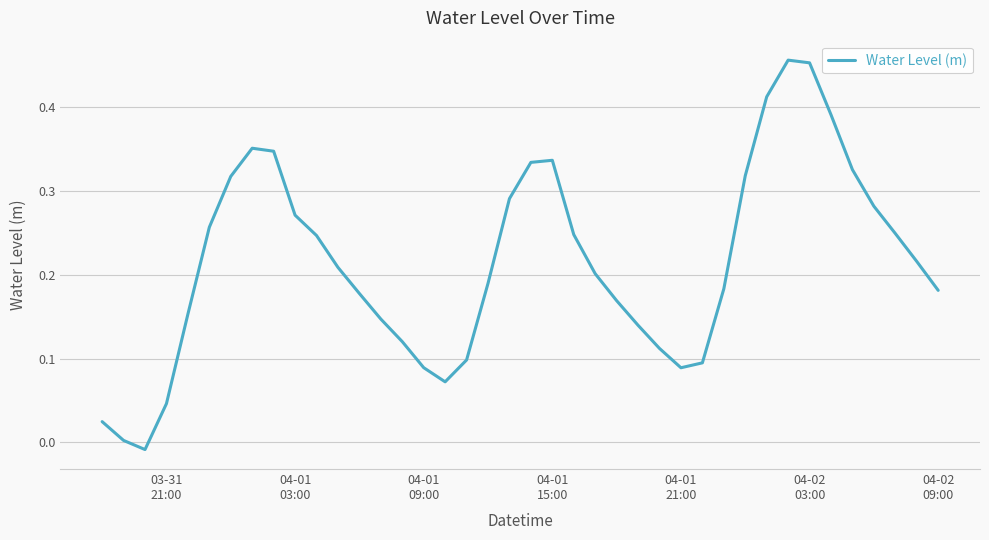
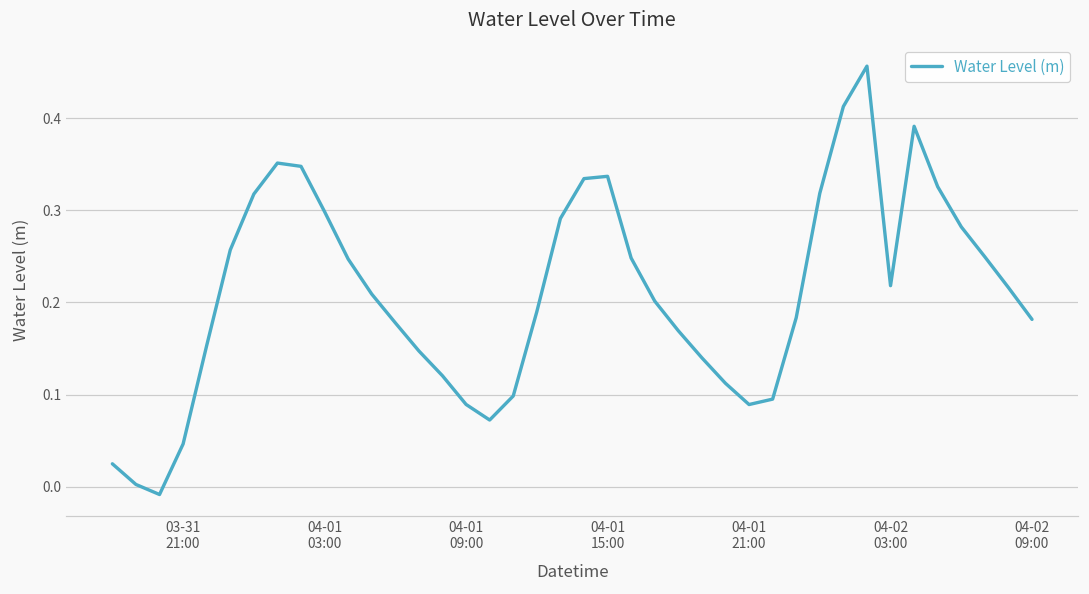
04-01 03:00: 0.27 -> 0.30
04-02 03:00: 0.45 -> 0.22
